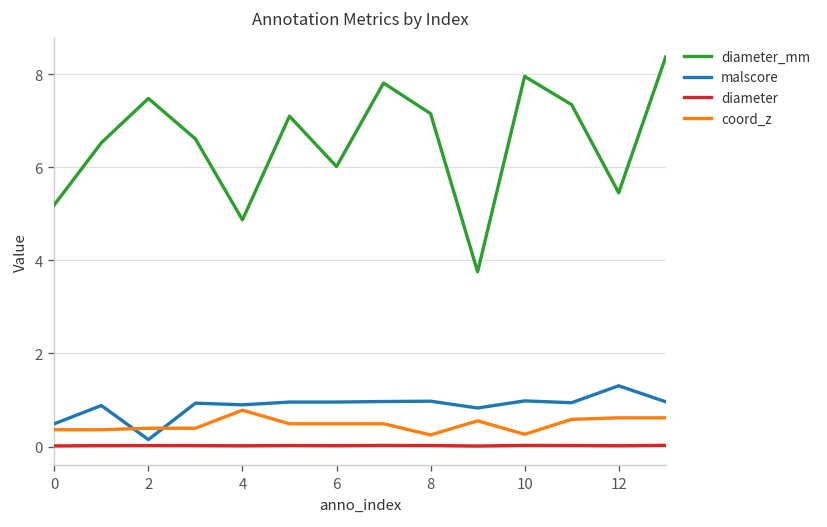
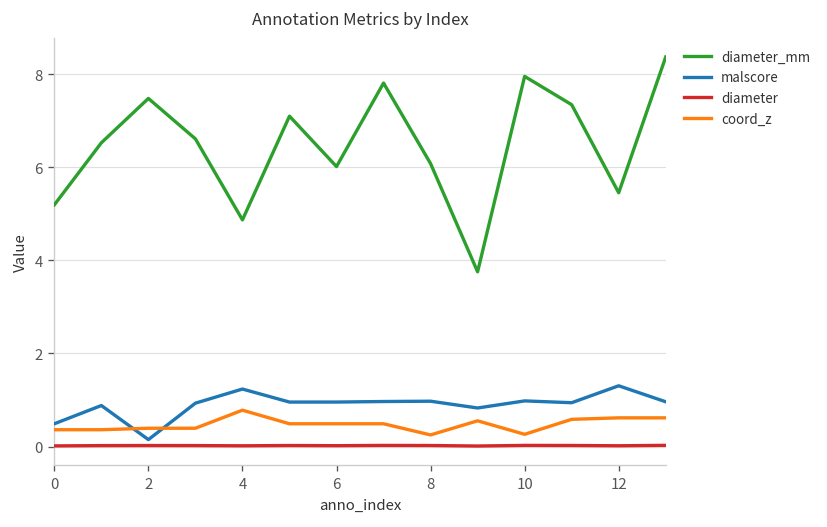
malscore, 4: 0.9 -> 1.2
diameter_mm, 8: 7.2 -> 6.1
